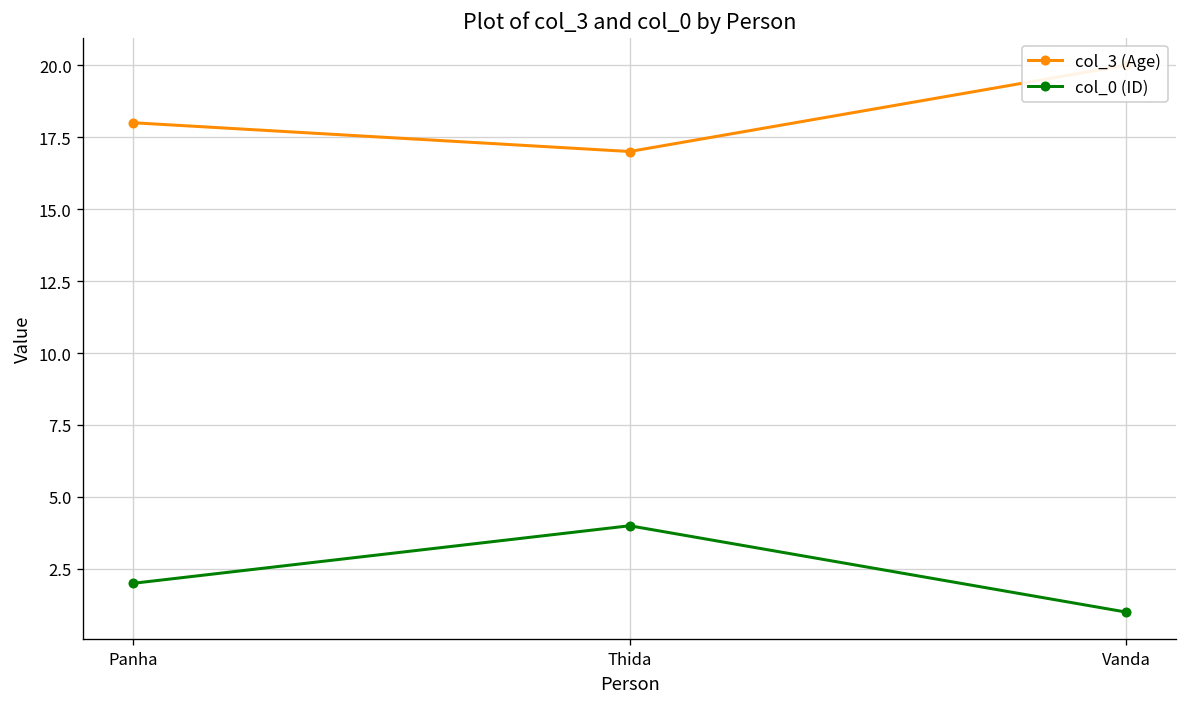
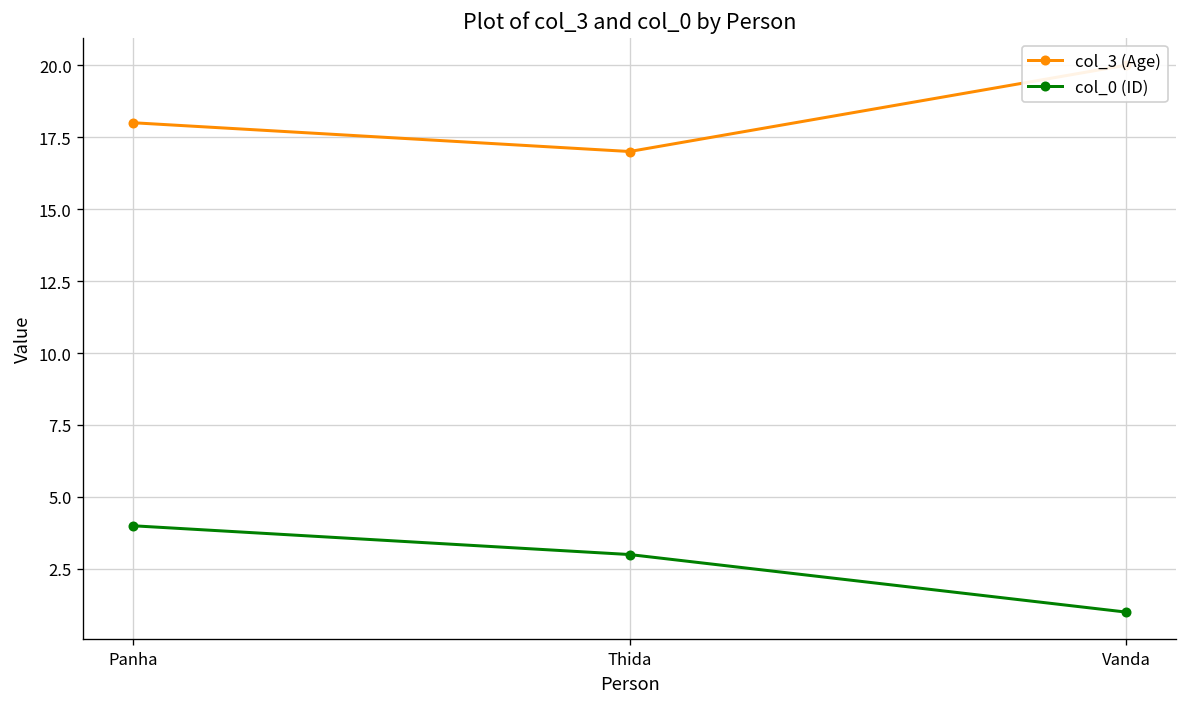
col_0 (ID), Panha: 2 -> 4
col_0 (ID), Thida: 4 -> 3
